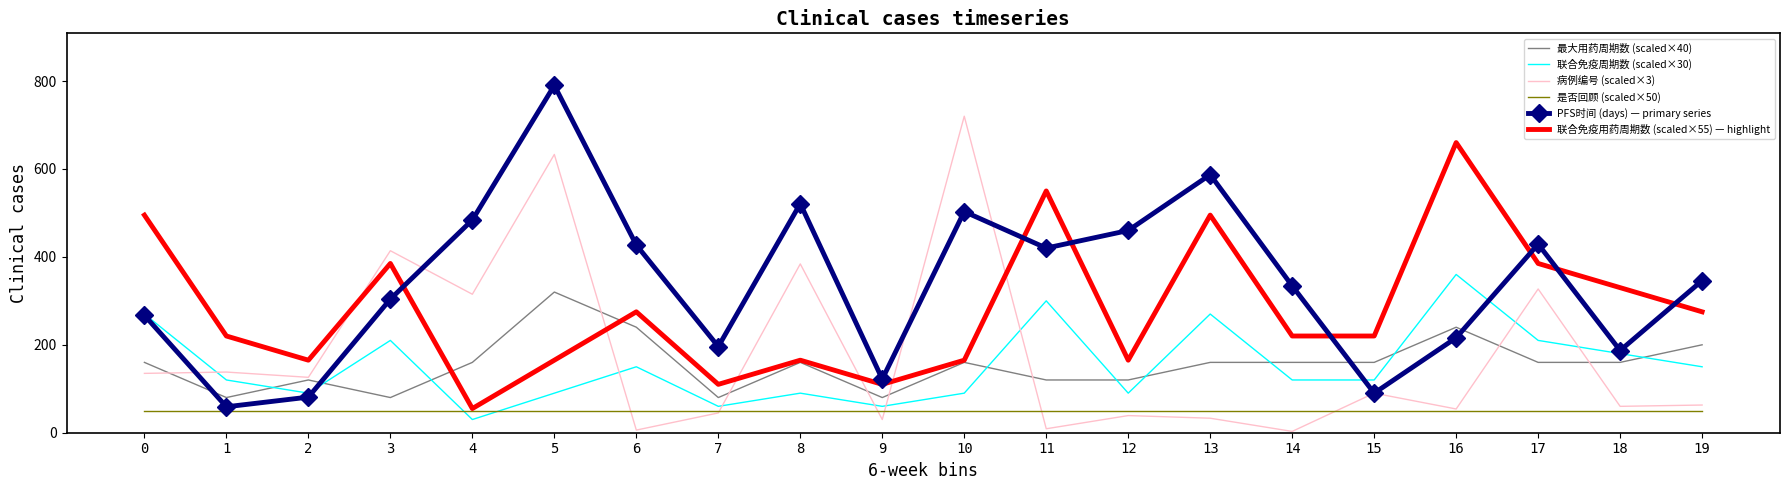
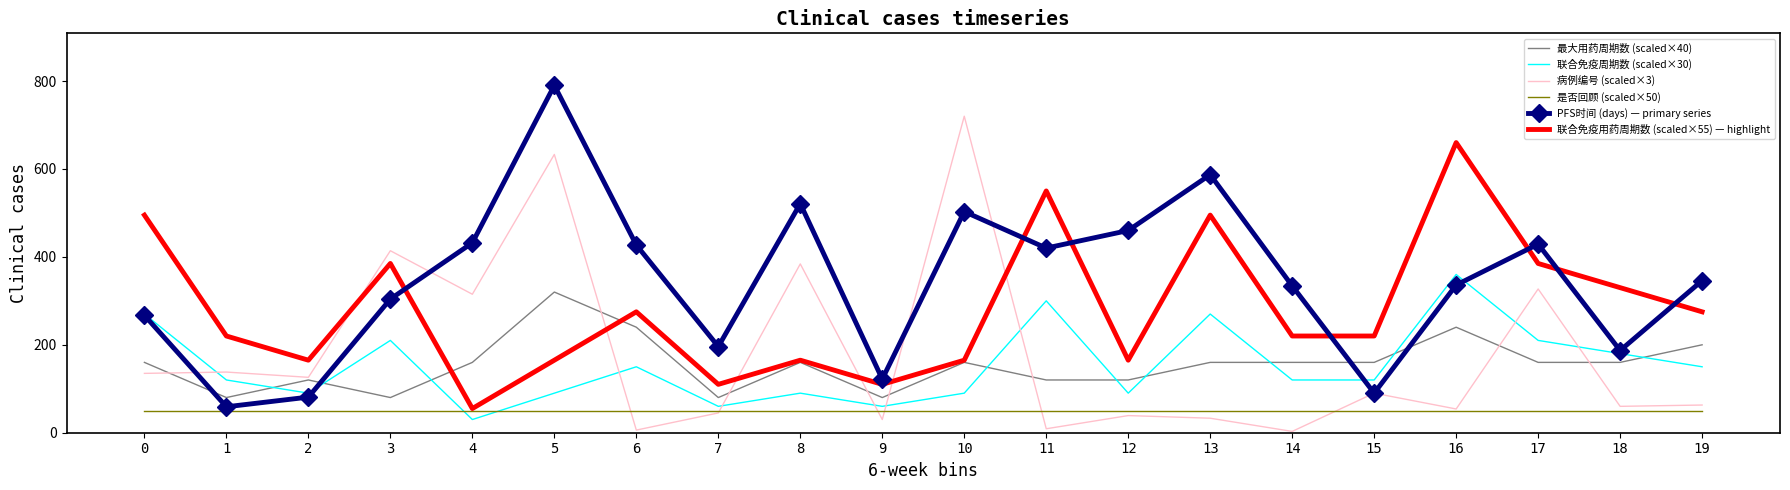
PFS时间 (days) — primary series, 4: 480 -> 430
PFS时间 (days) — primary series, 16: 220 -> 340
